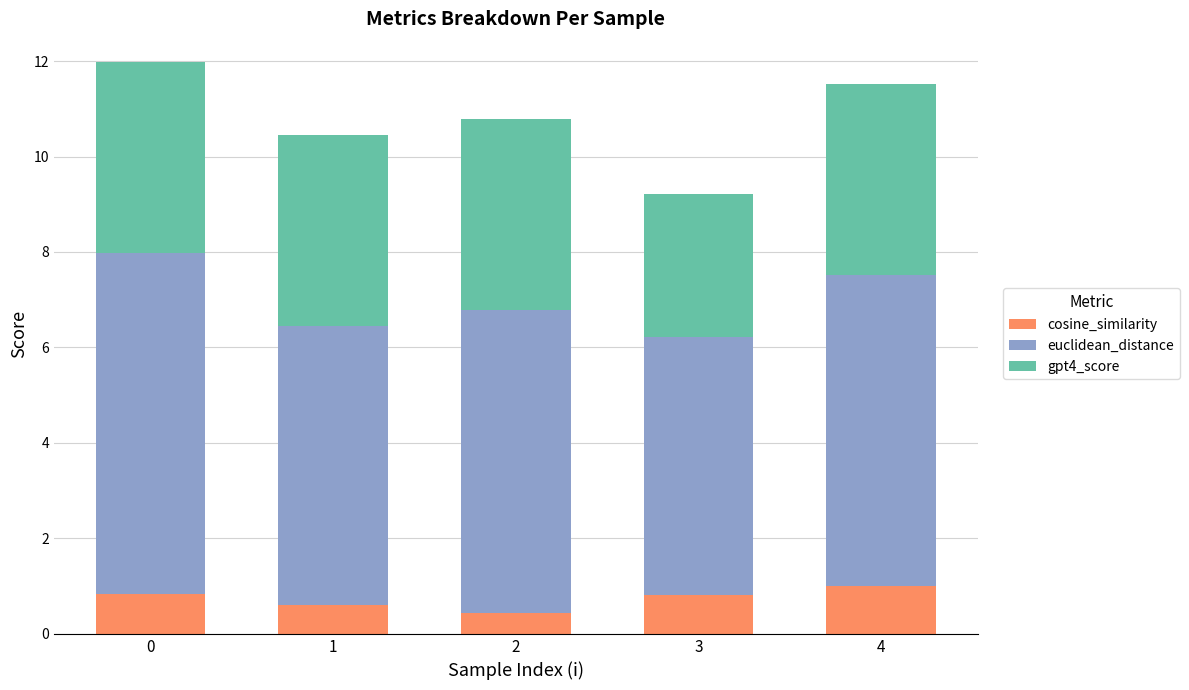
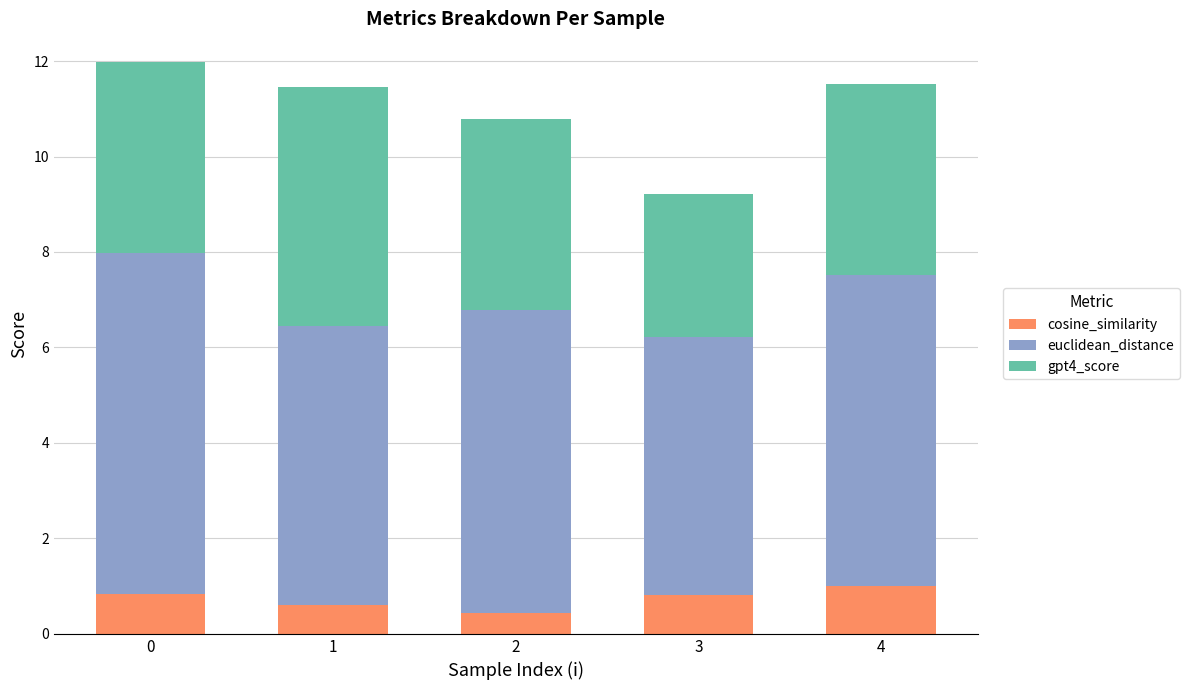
gpt4_score, 1: 4 -> 5
